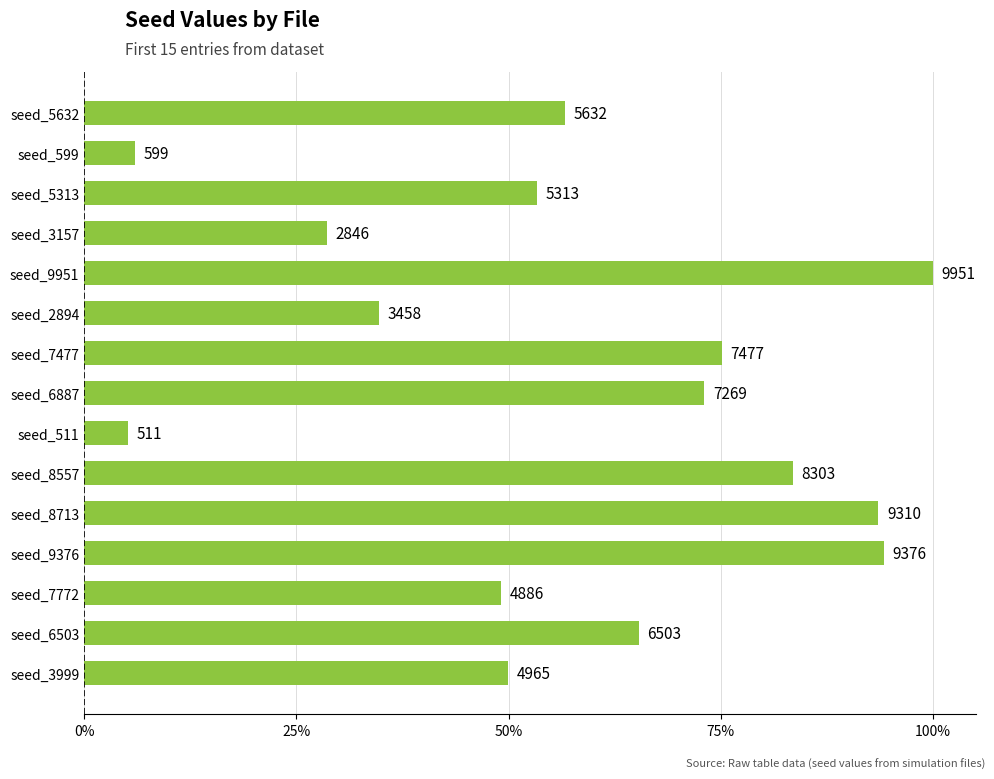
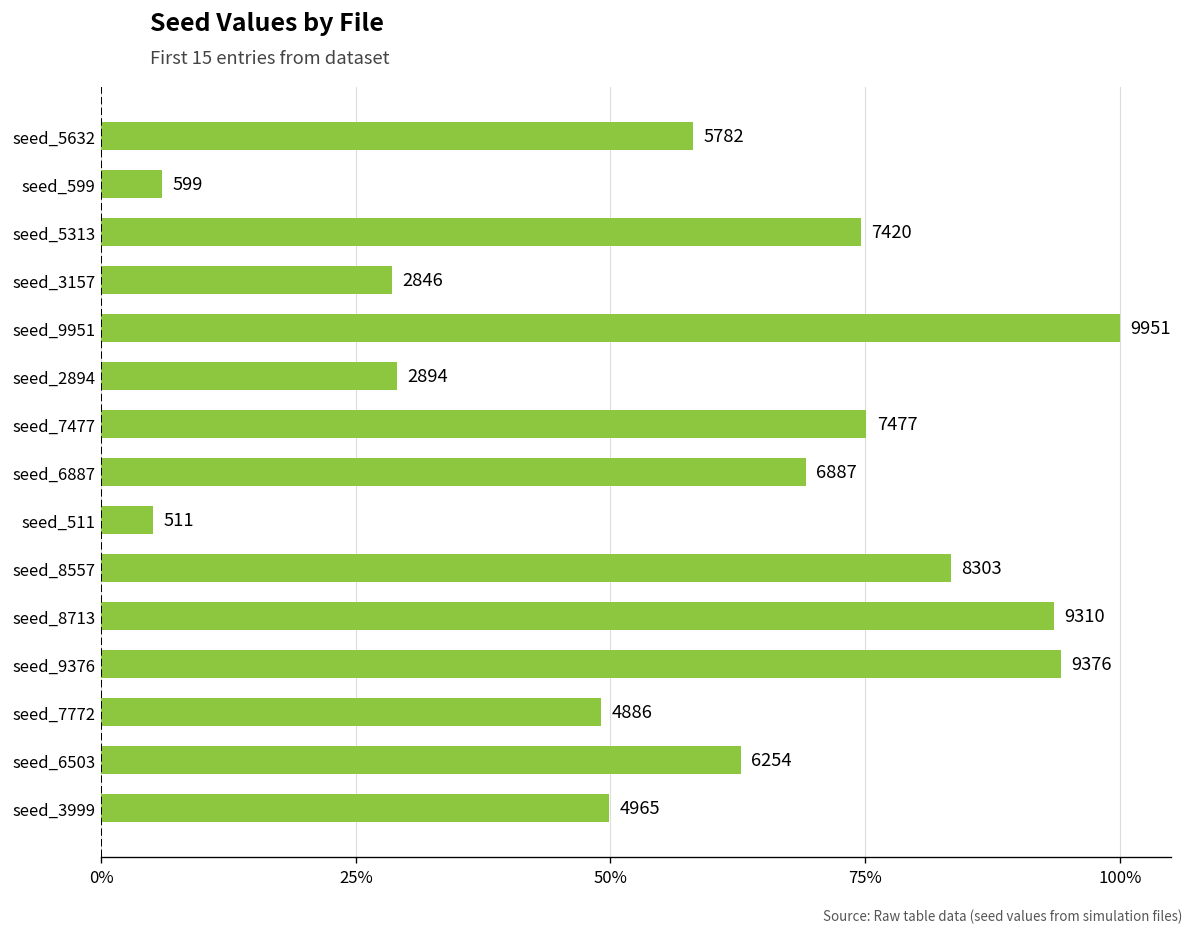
seed_5632: 5632 -> 5782
seed_5313: 5313 -> 7420
seed_2894: 3458 -> 2894
seed_6887: 7269 -> 6887
seed_6503: 6503 -> 6254
